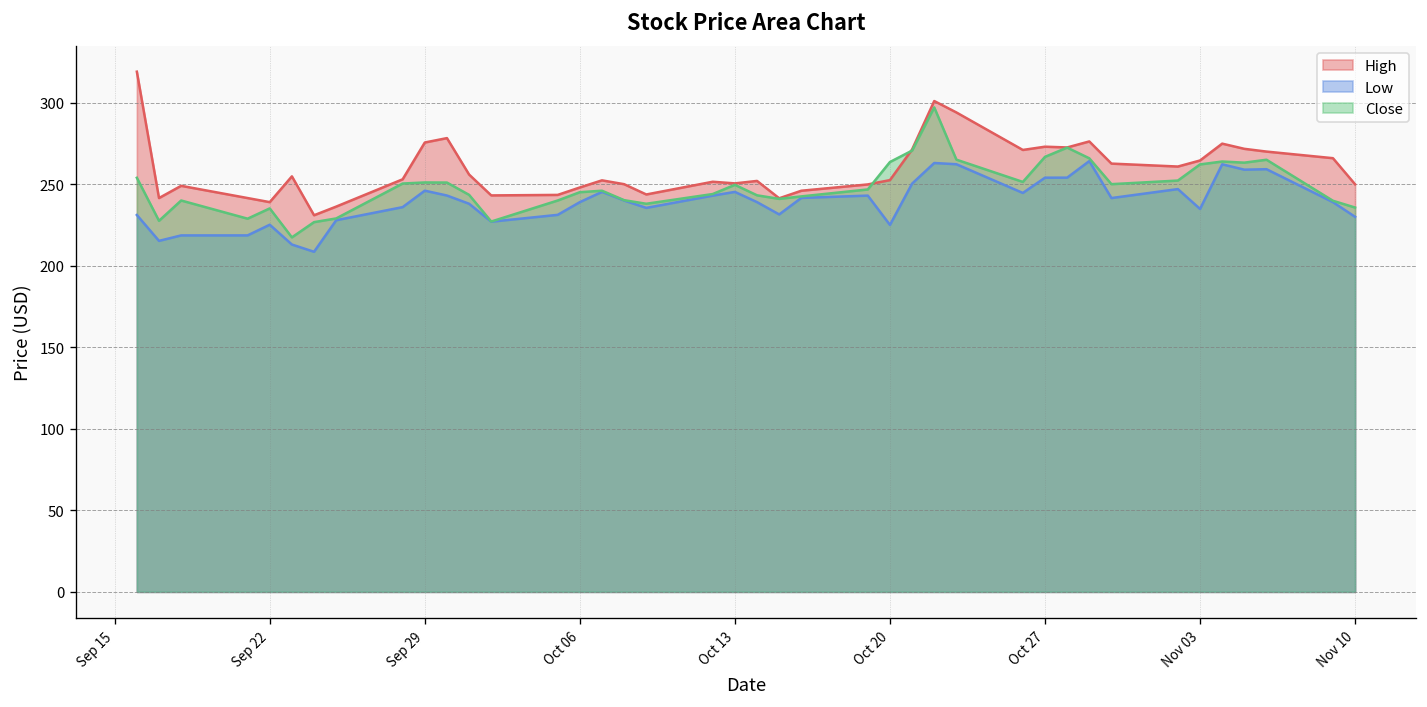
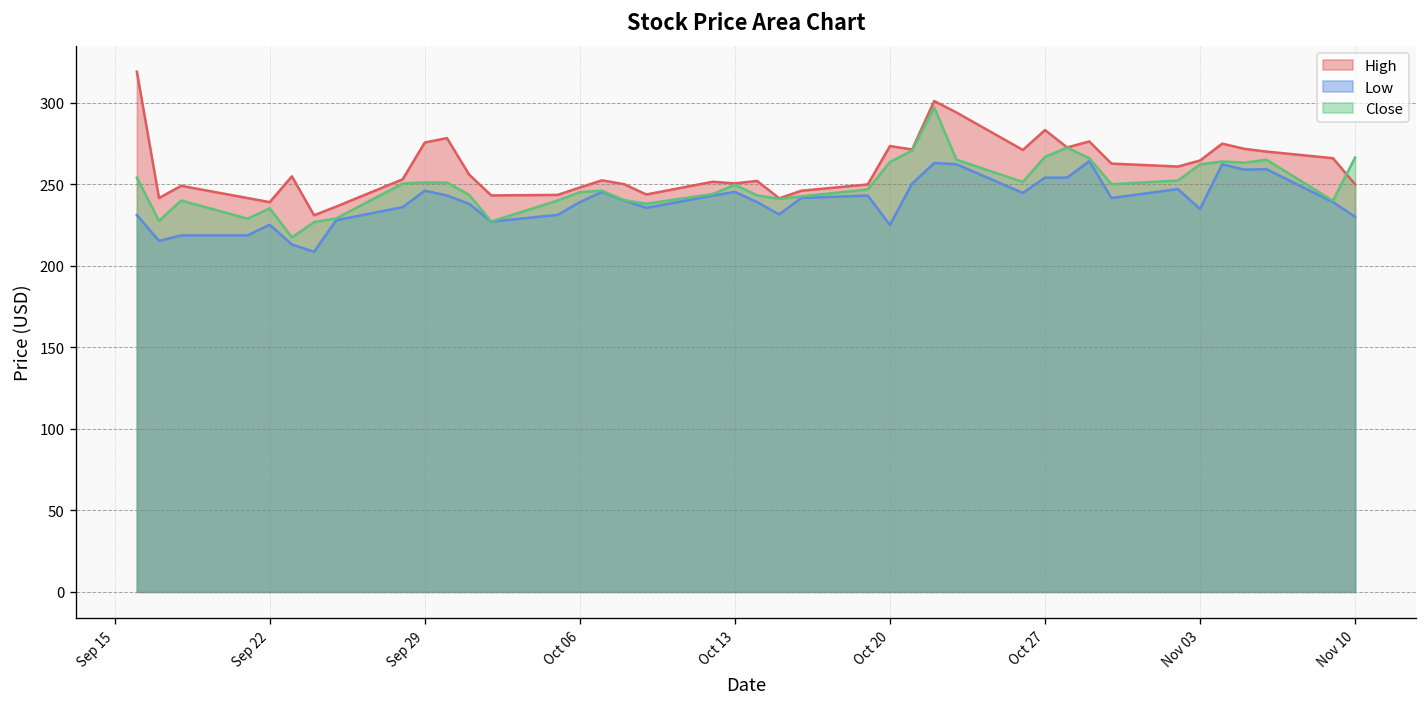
High, Oct 20: 253 -> 273
High, Oct 27: 273 -> 283
Close, Nov 10: 236 -> 266
